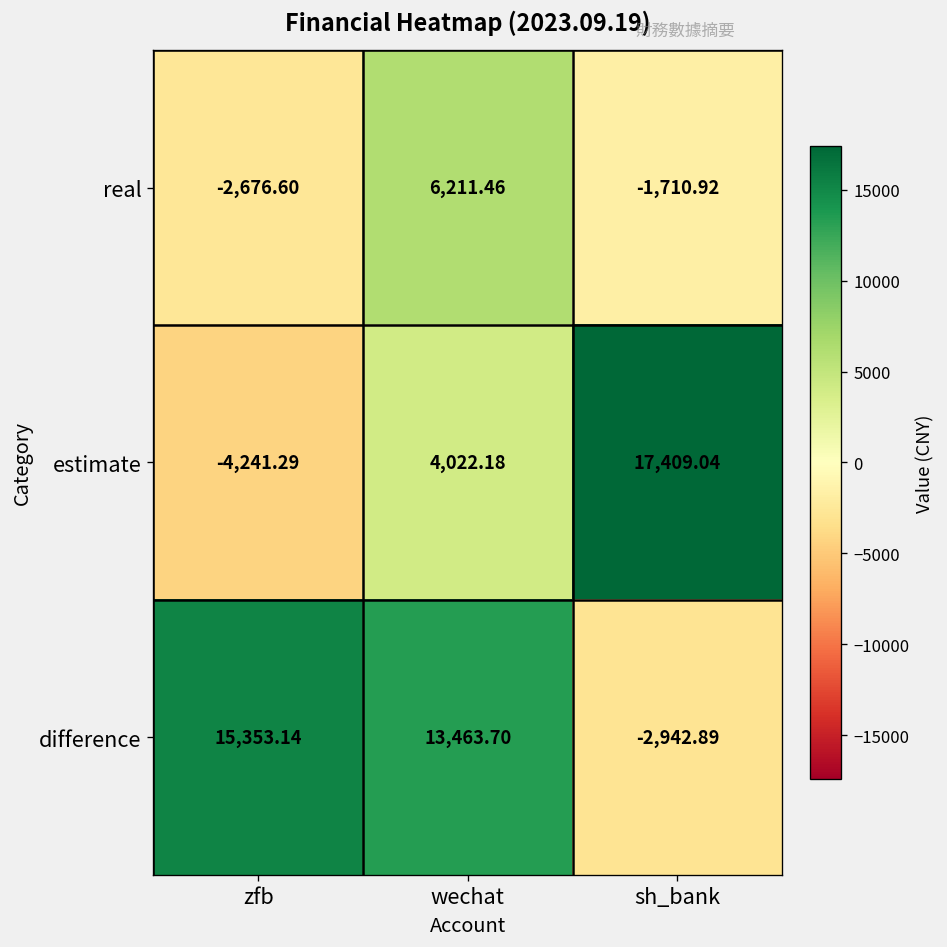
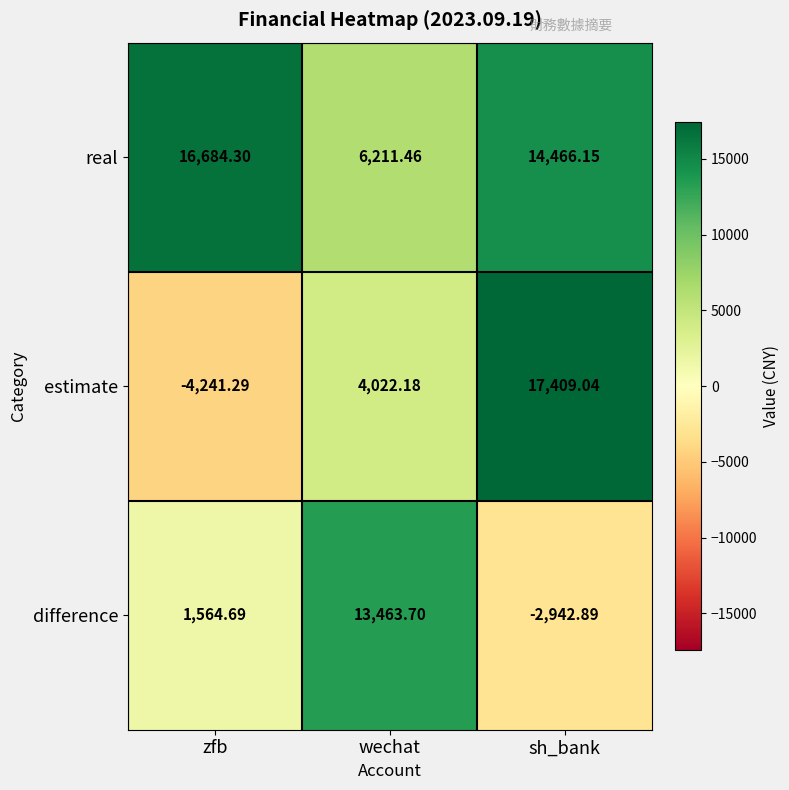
real, zfb: -2,676.60 -> 16,684.30
real, sh_bank: -1,710.92 -> 14,466.15
difference, zfb: 15,353.14 -> 1,564.69
